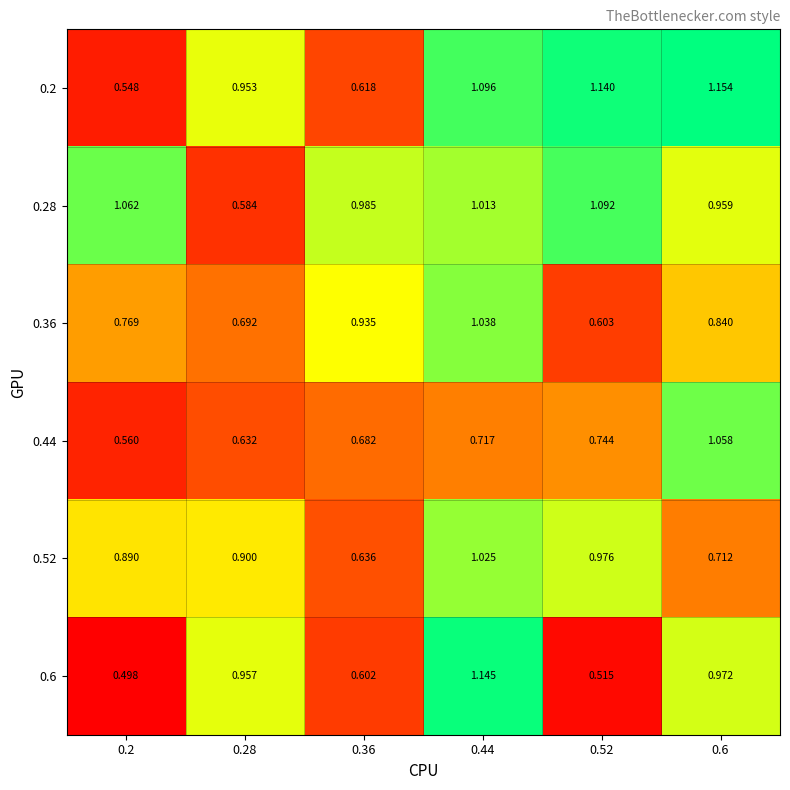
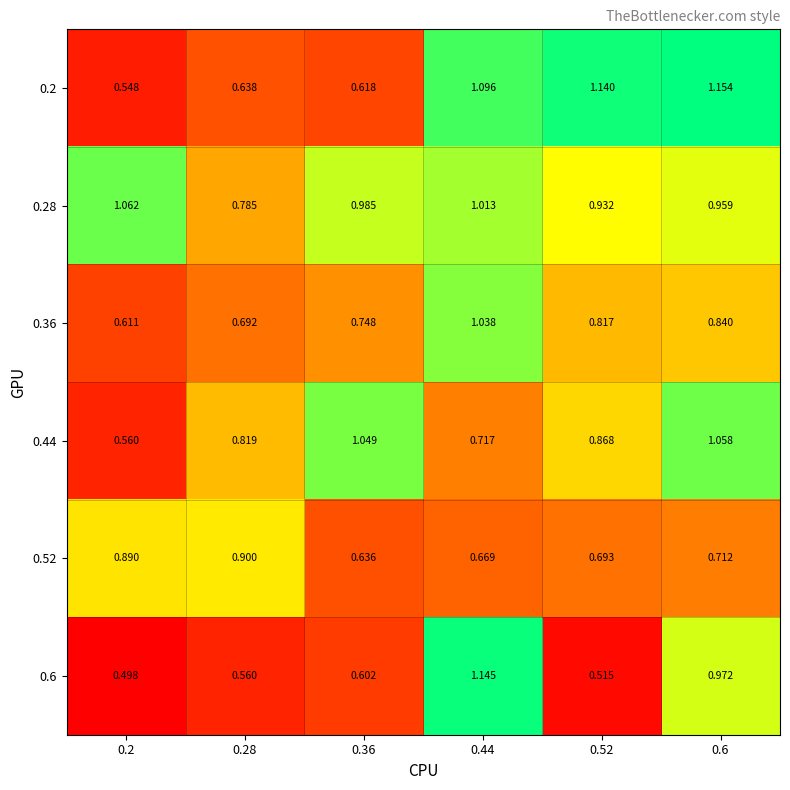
0.2, 0.28: 0.953 -> 0.638
0.28, 0.28: 0.584 -> 0.785
0.28, 0.52: 1.092 -> 0.932
0.36, 0.2: 0.769 -> 0.611
0.36, 0.36: 0.935 -> 0.748
0.36, 0.52: 0.603 -> 0.817
0.44, 0.28: 0.632 -> 0.819
0.44, 0.36: 0.682 -> 1.049
0.44, 0.52: 0.744 -> 0.868
0.52, 0.44: 1.025 -> 0.669
0.52, 0.52: 0.976 -> 0.693
0.6, 0.28: 0.957 -> 0.560
